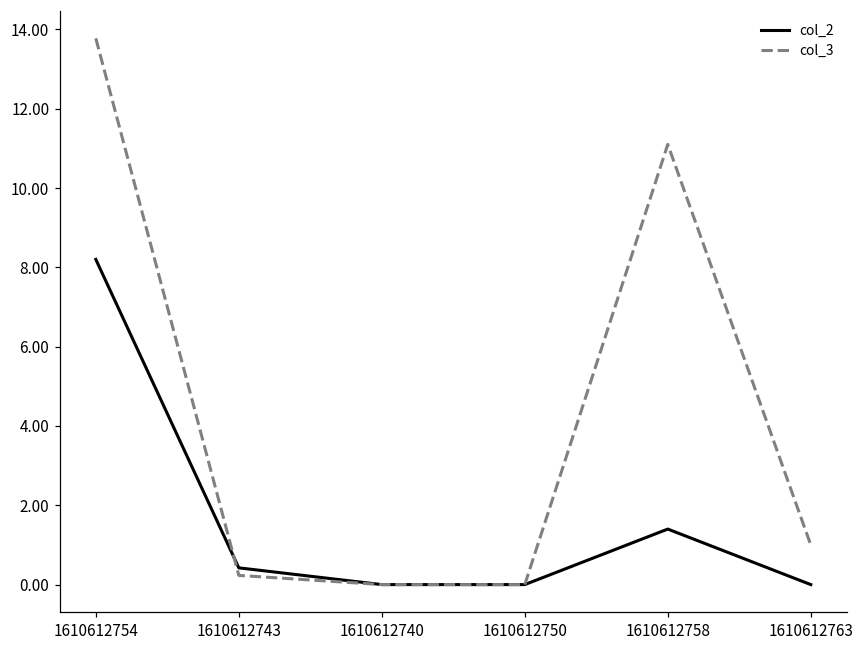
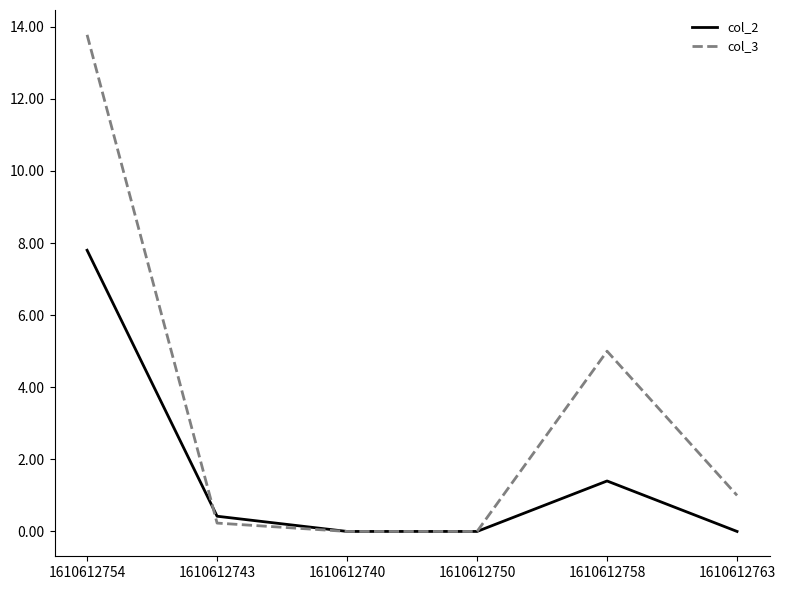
col_2, 1610612754: 8.2 -> 7.8
col_3, 1610612758: 11.1 -> 5.0
